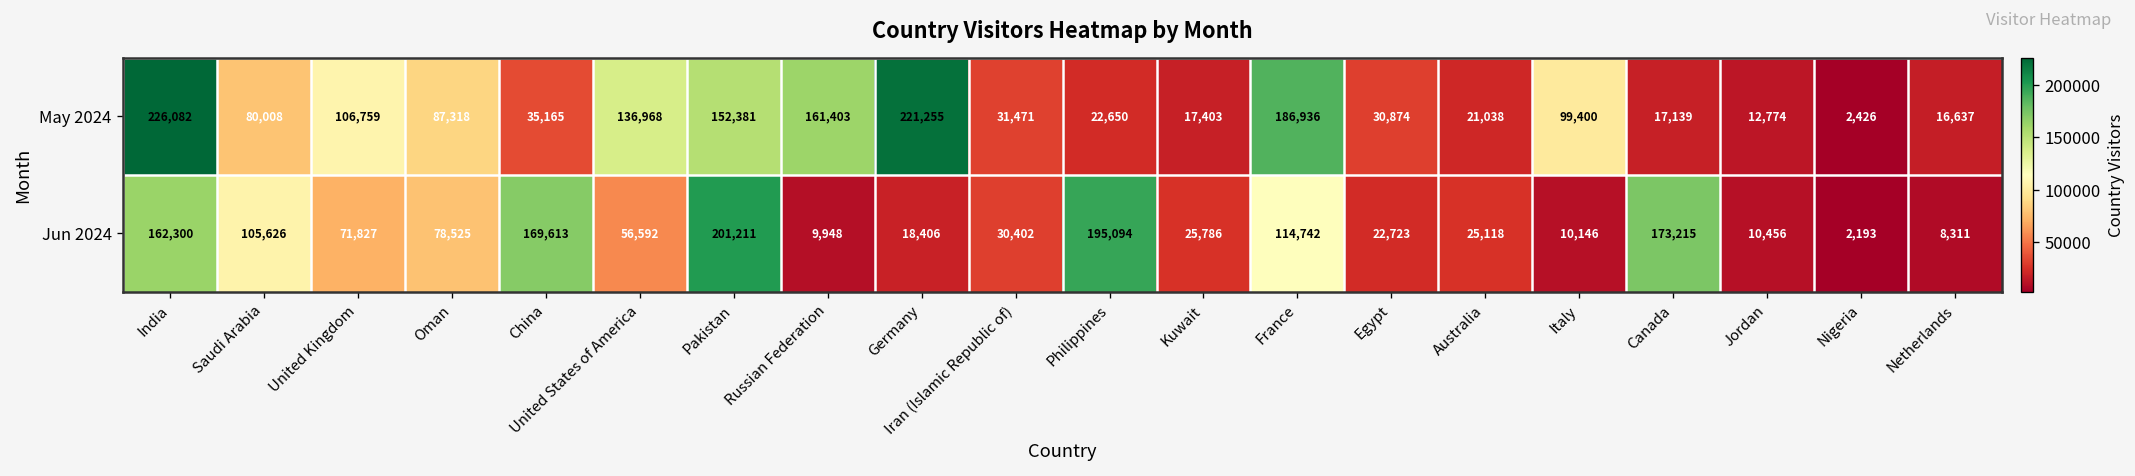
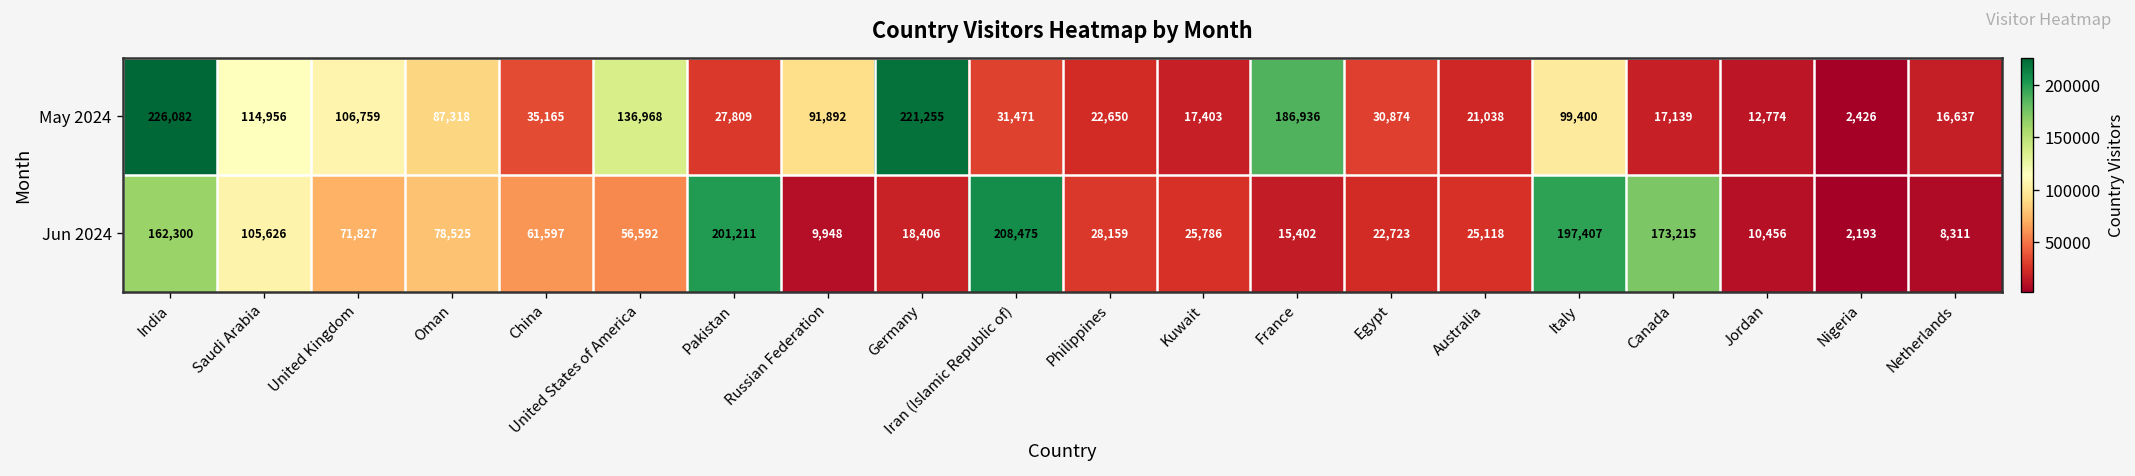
May 2024, Saudi Arabia: 80,008 -> 114,956
May 2024, Pakistan: 152,381 -> 27,809
May 2024, Russian Federation: 161,403 -> 91,892
Jun 2024, China: 169,613 -> 61,597
Jun 2024, Iran (Islamic Republic of): 30,402 -> 208,475
Jun 2024, Philippines: 195,094 -> 28,159
Jun 2024, France: 114,742 -> 15,402
Jun 2024, Italy: 10,146 -> 197,407
